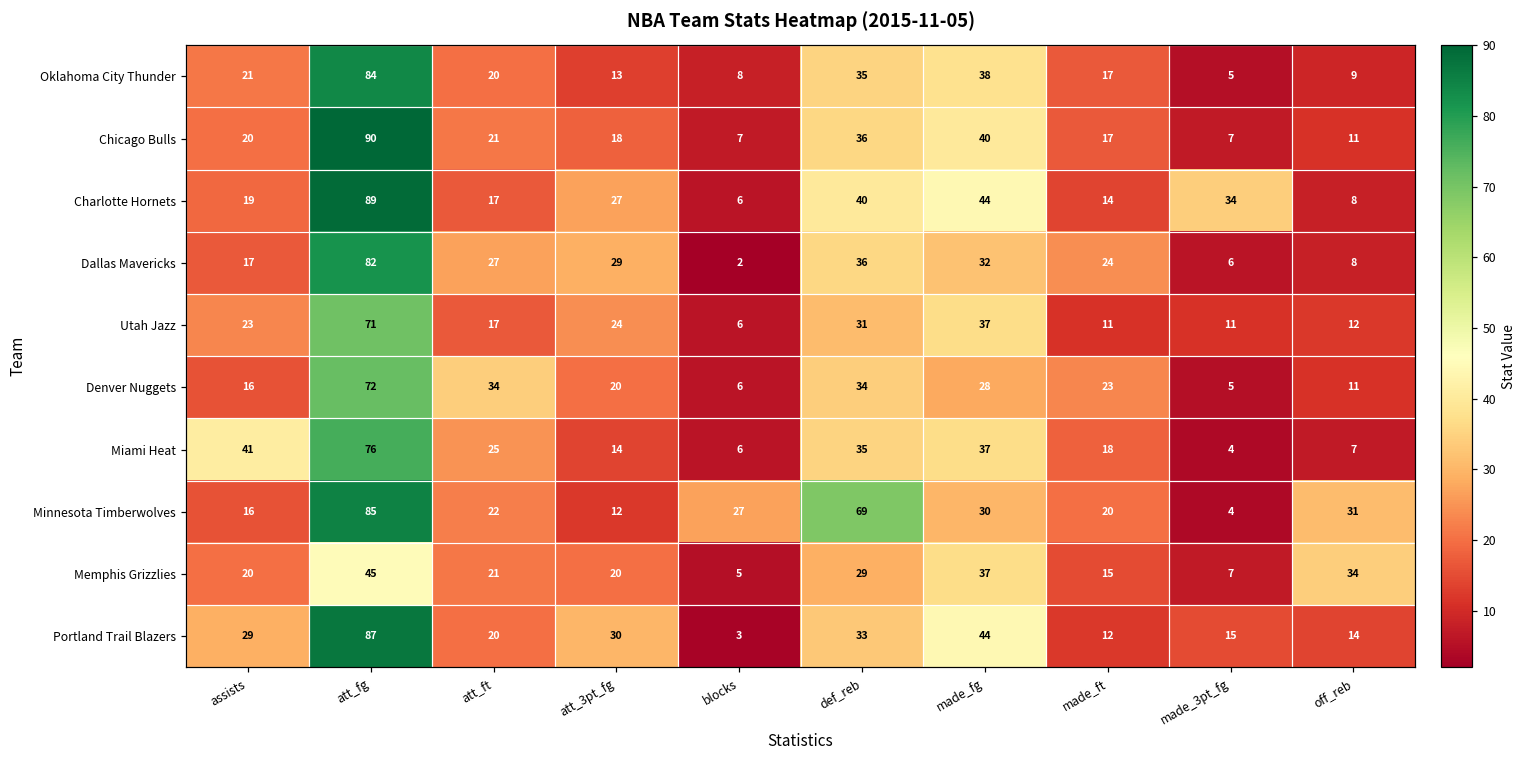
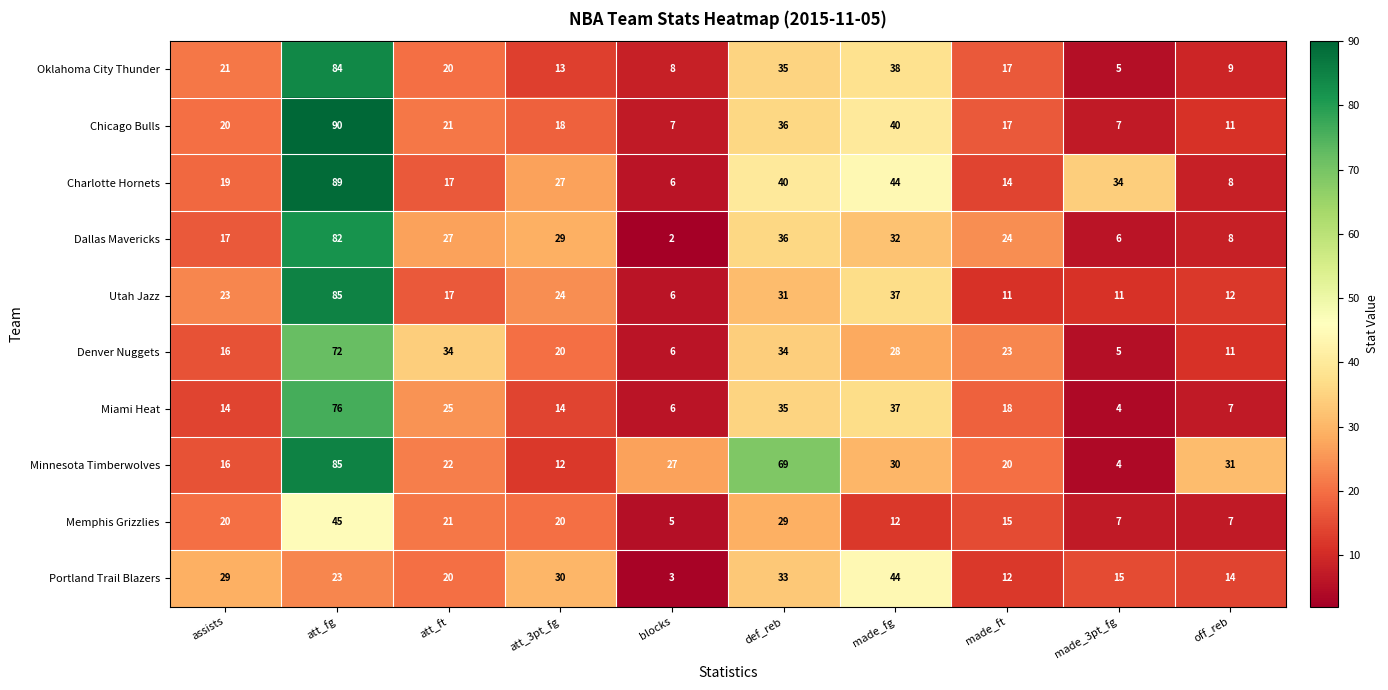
Utah Jazz, att_fg: 71 -> 85
Miami Heat, assists: 41 -> 14
Memphis Grizzlies, made_fg: 37 -> 12
Memphis Grizzlies, off_reb: 34 -> 7
Portland Trail Blazers, att_fg: 87 -> 23
